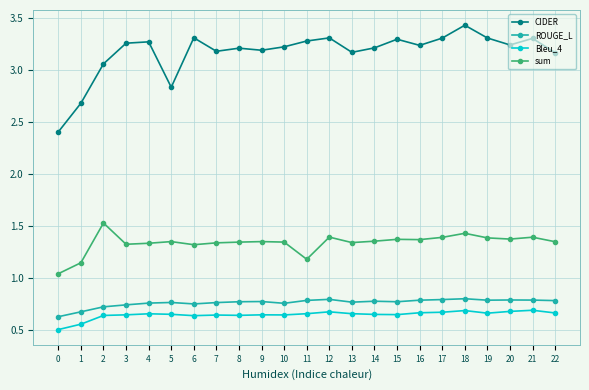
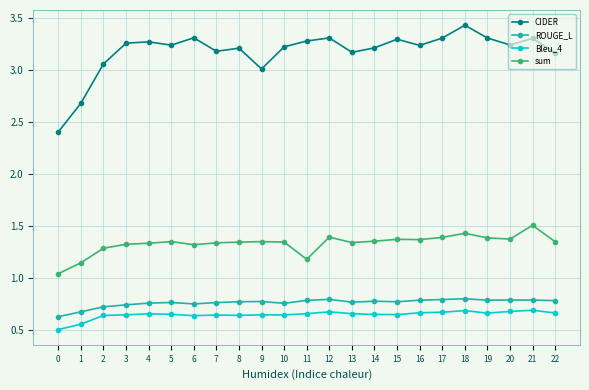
sum, 2: 1.53 -> 1.28
CIDER, 5: 2.83 -> 3.24
CIDER, 9: 3.19 -> 3.01
sum, 21: 1.39 -> 1.50
